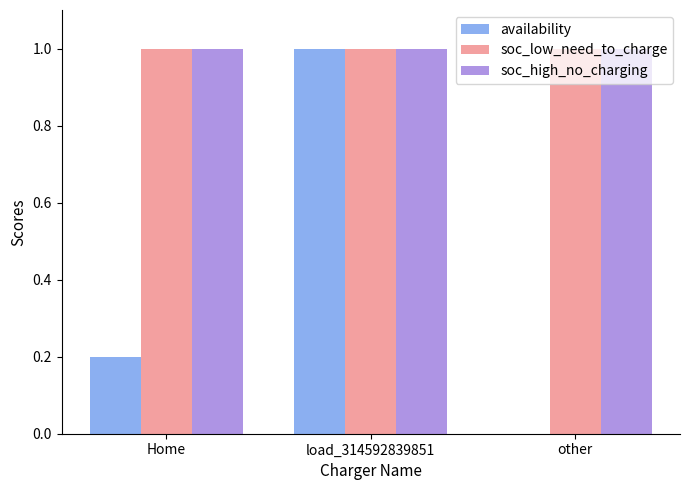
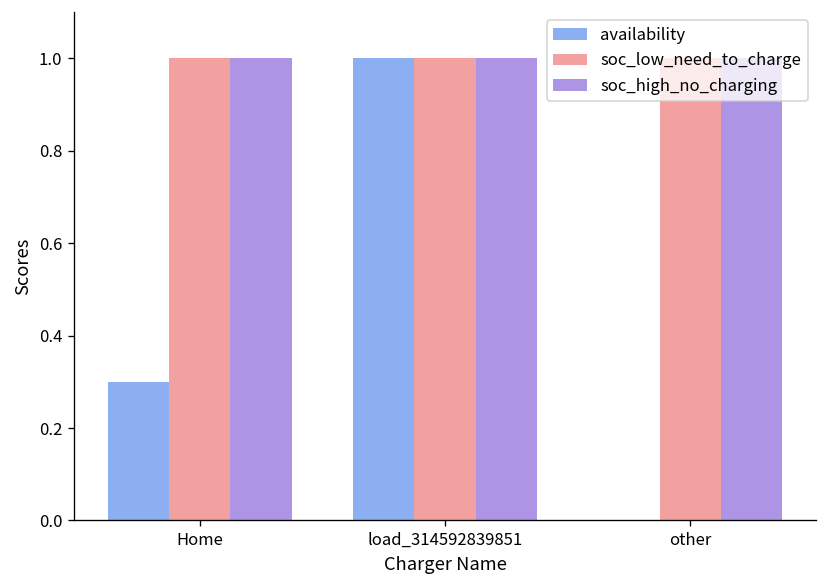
availability, Home: 0.2 -> 0.3
